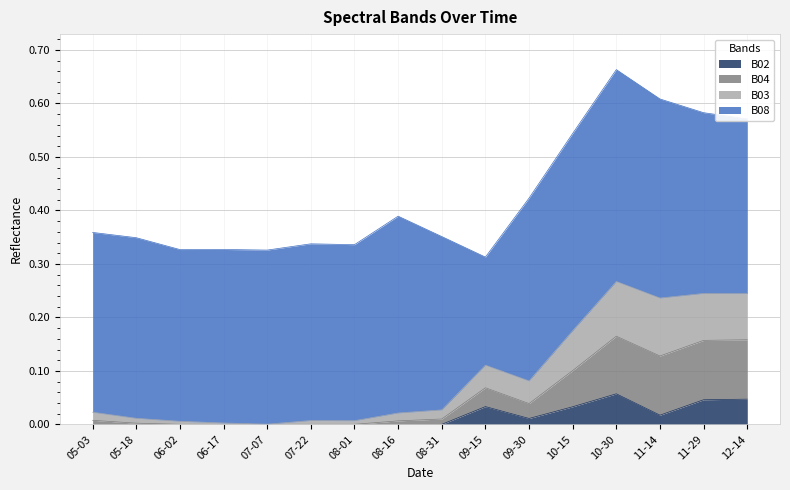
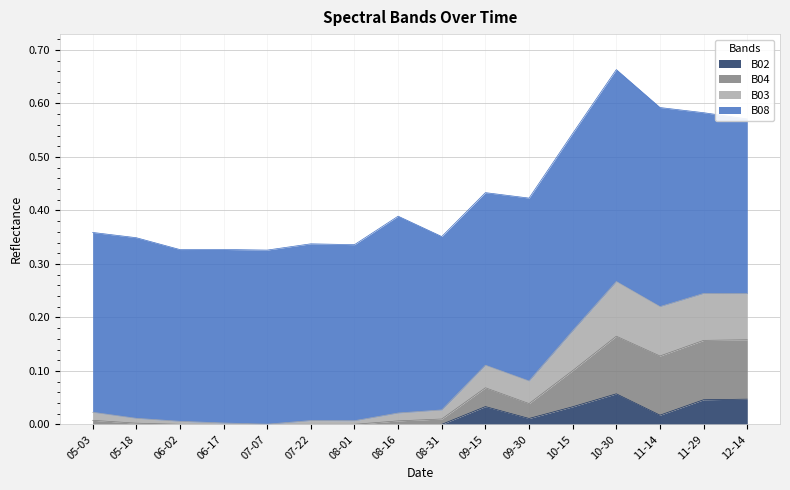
B08, 09-15: 0.20 -> 0.32
B03, 11-14: 0.11 -> 0.09
